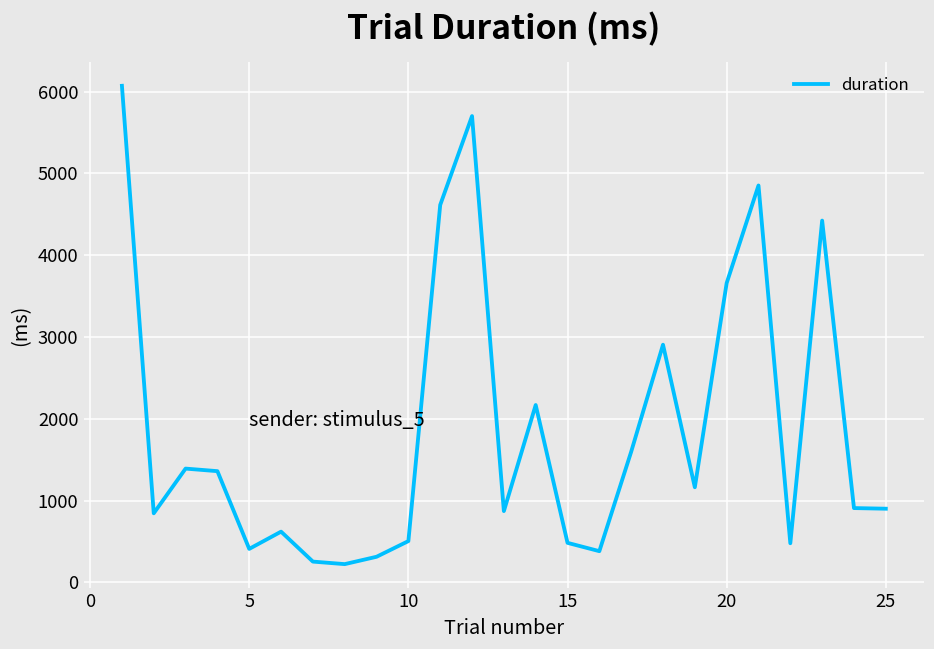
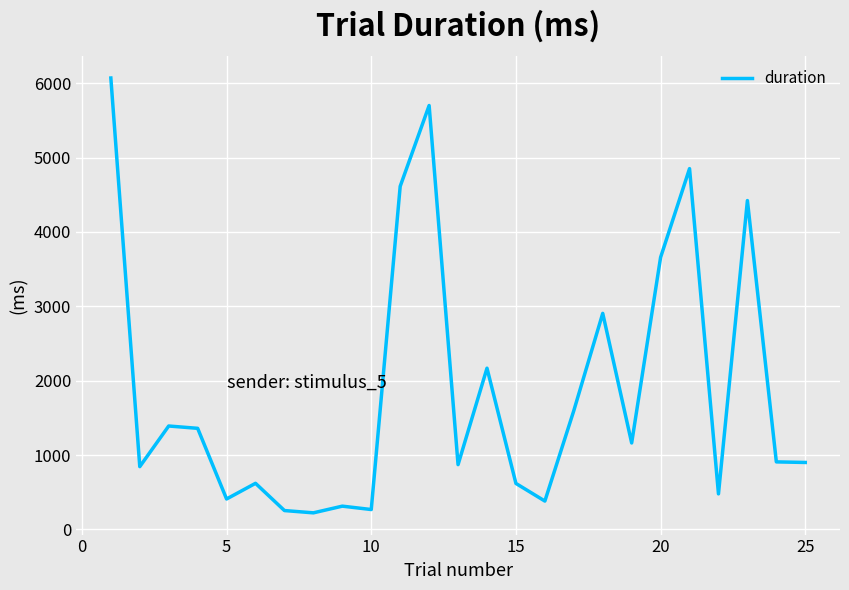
10: 500 -> 300
15: 500 -> 600
